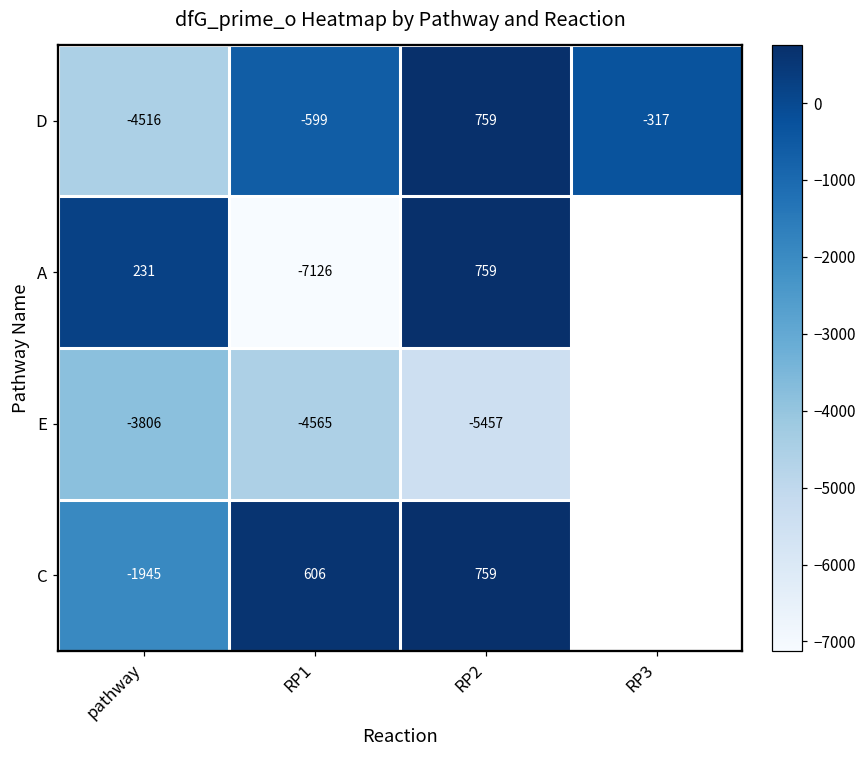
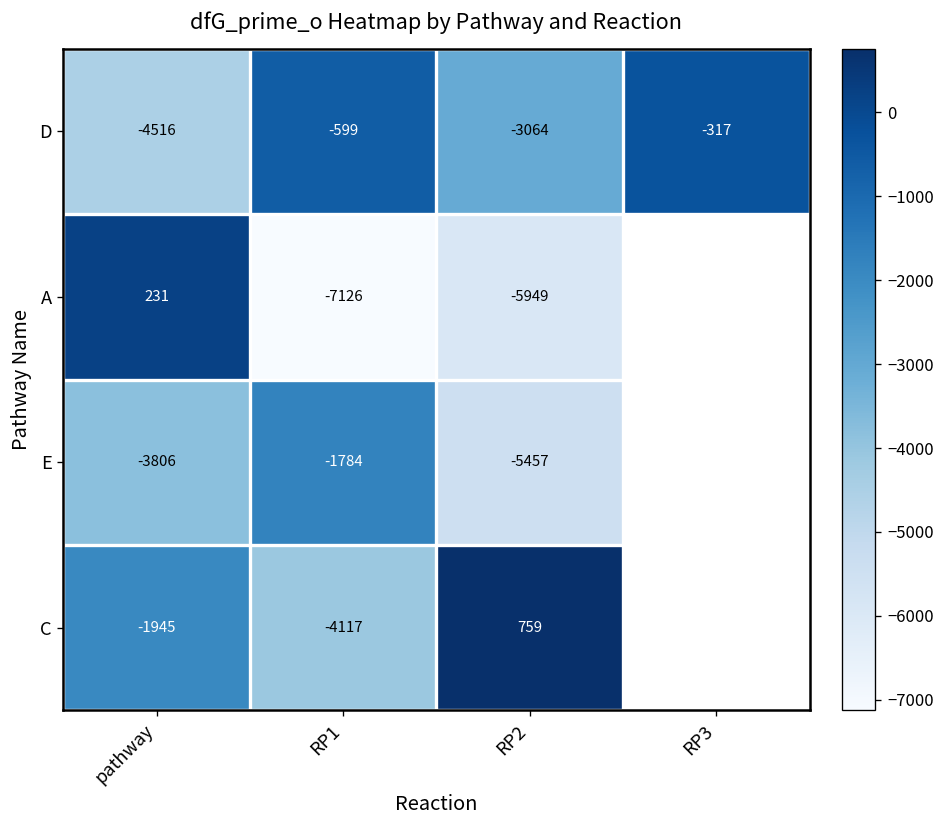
D, RP2: 759 -> -3064
A, RP2: 759 -> -5949
E, RP1: -4565 -> -1784
C, RP1: 606 -> -4117
